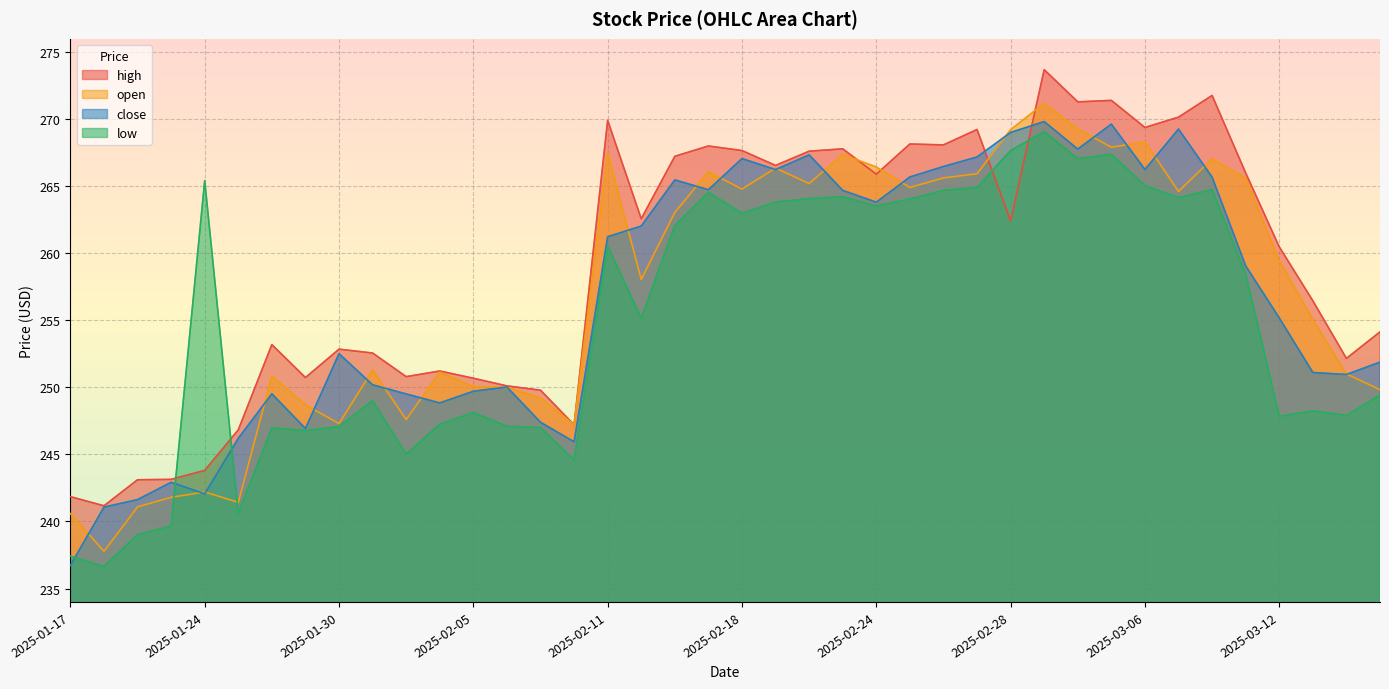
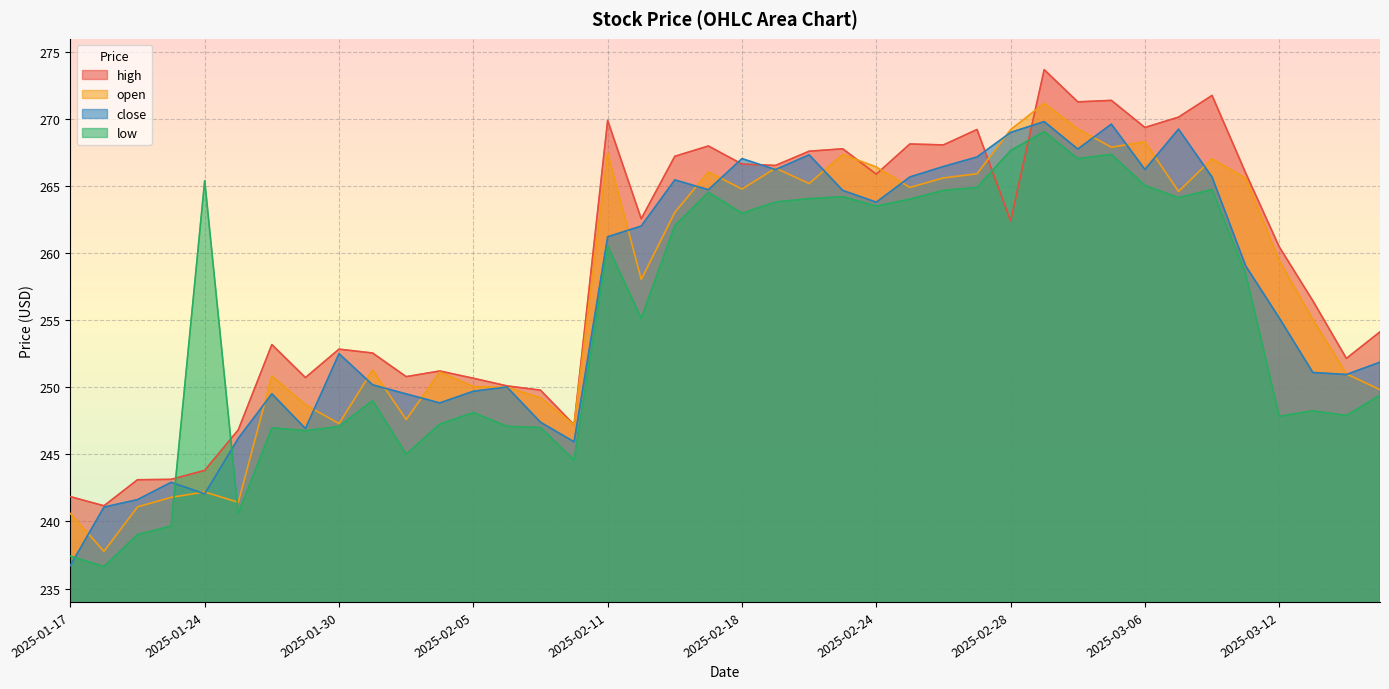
high, 2025-02-18: 267.7 -> 266.7
